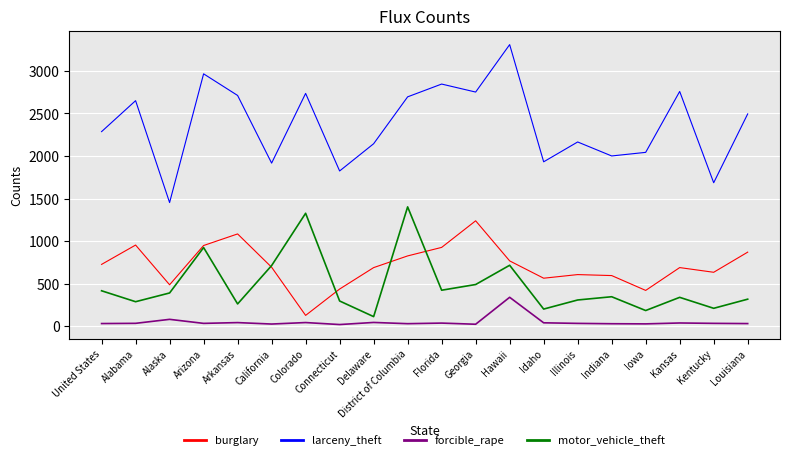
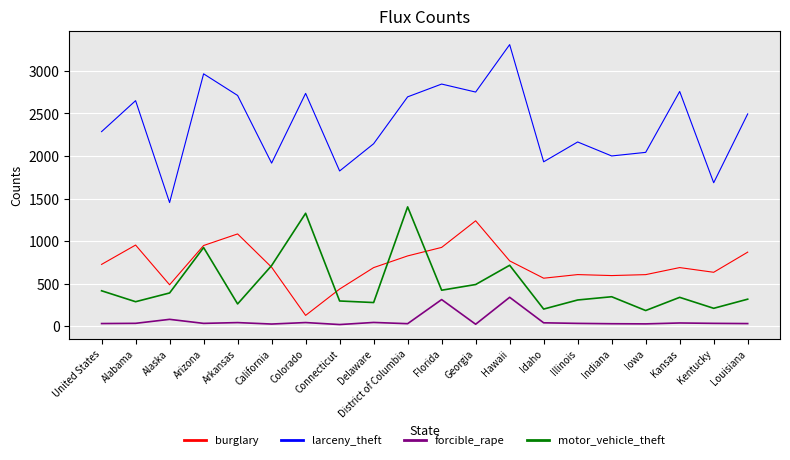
motor_vehicle_theft, Delaware: 100 -> 300
forcible_rape, Florida: 0 -> 300
burglary, Iowa: 400 -> 600
